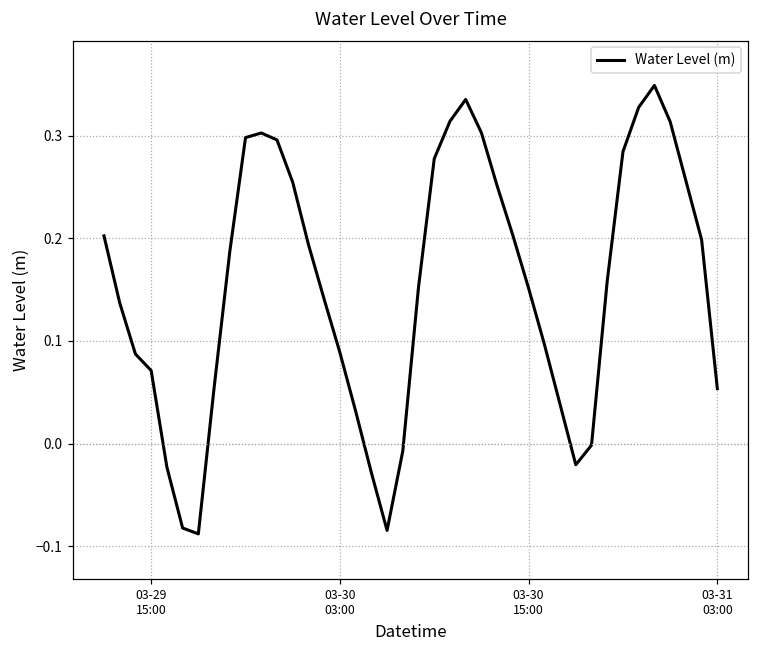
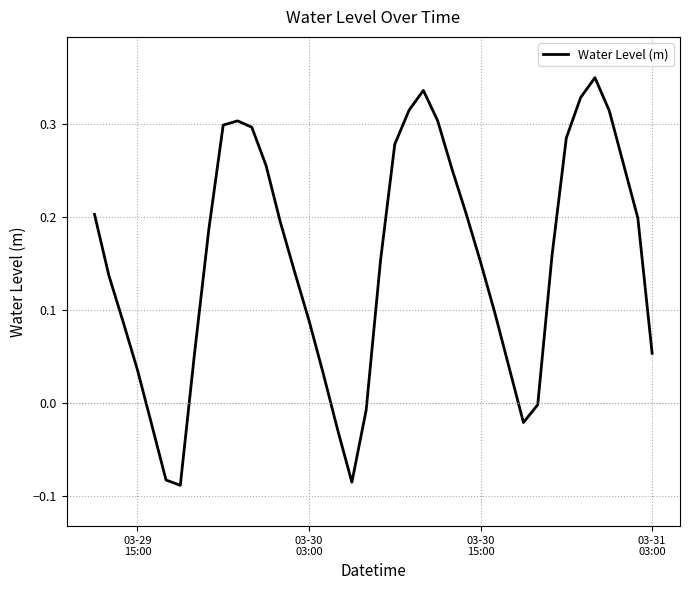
03-29 15:00: 0.07 -> 0.04
